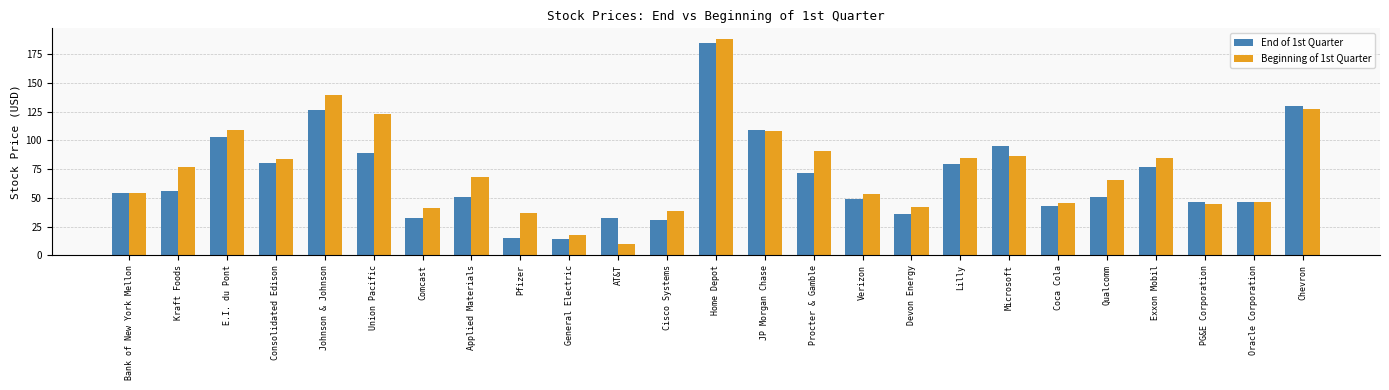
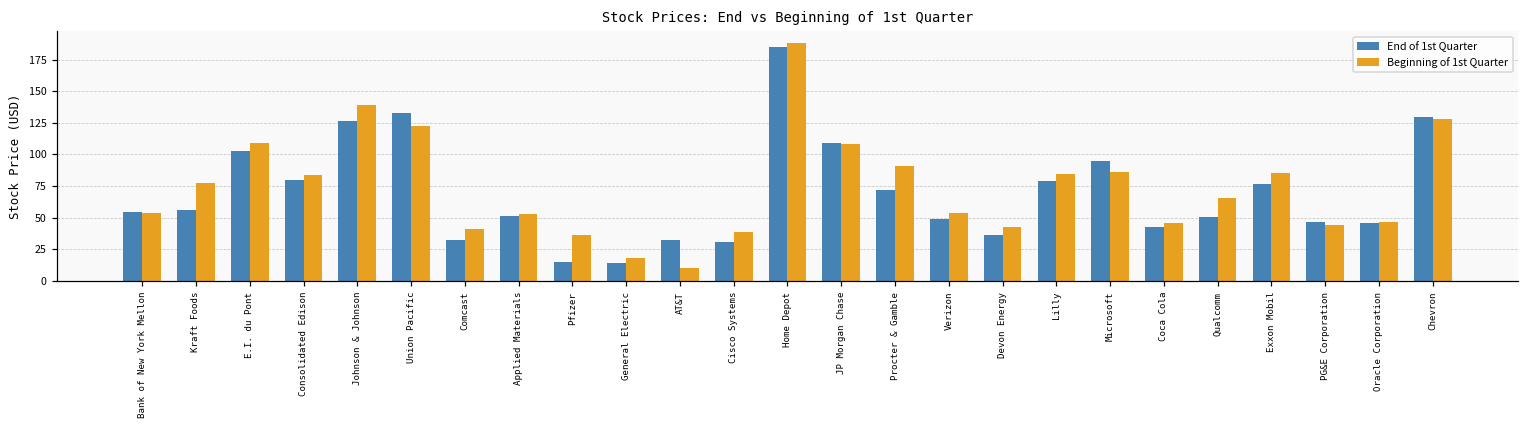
End of 1st Quarter, Union Pacific: 89 -> 133
Beginning of 1st Quarter, Applied Materials: 68 -> 53
